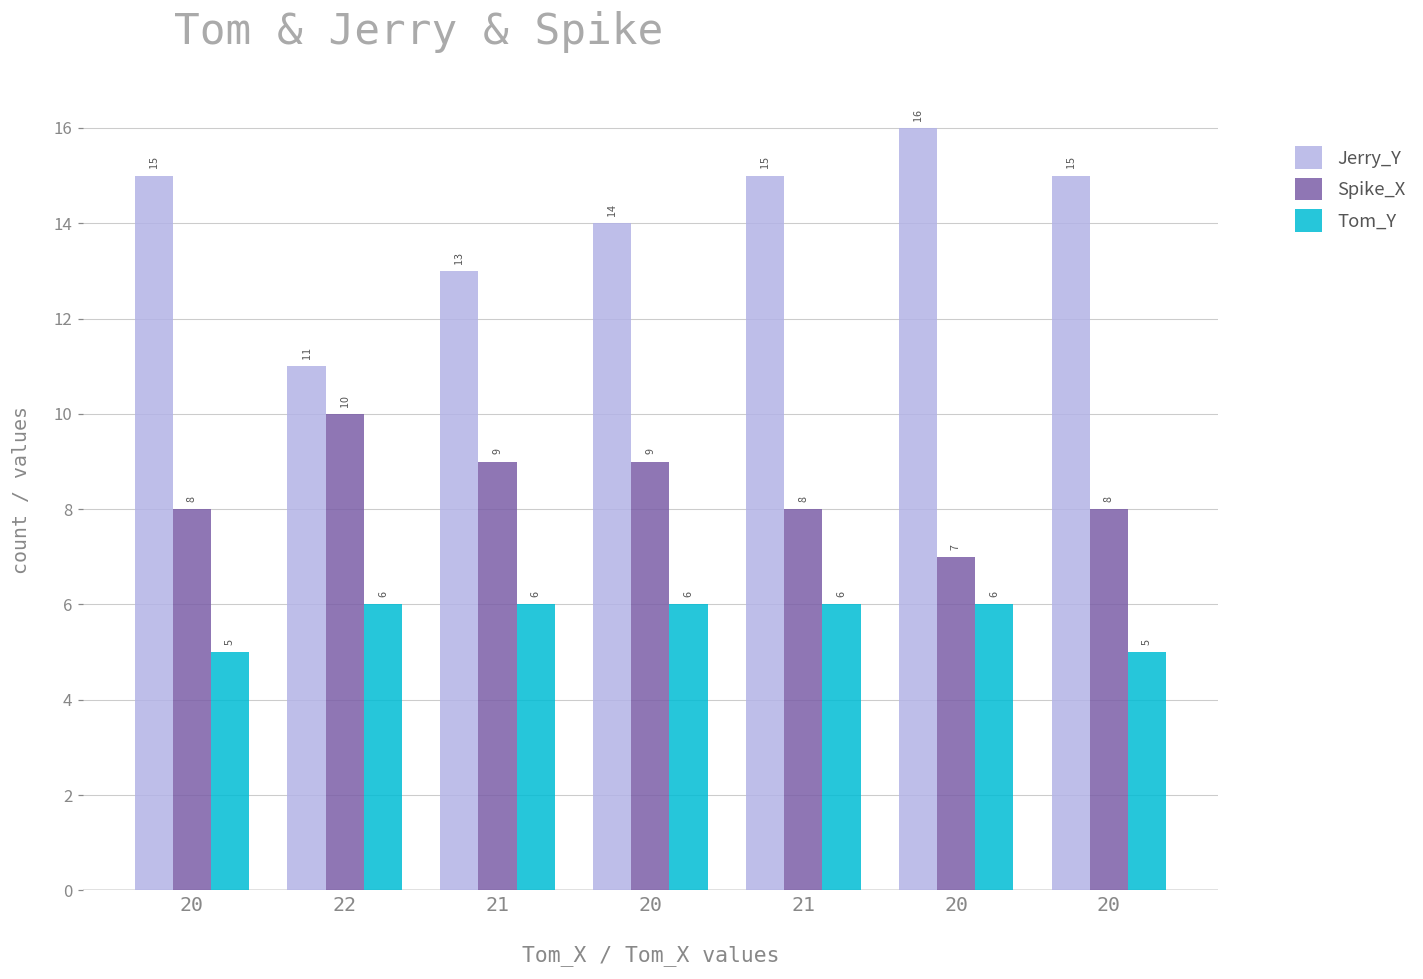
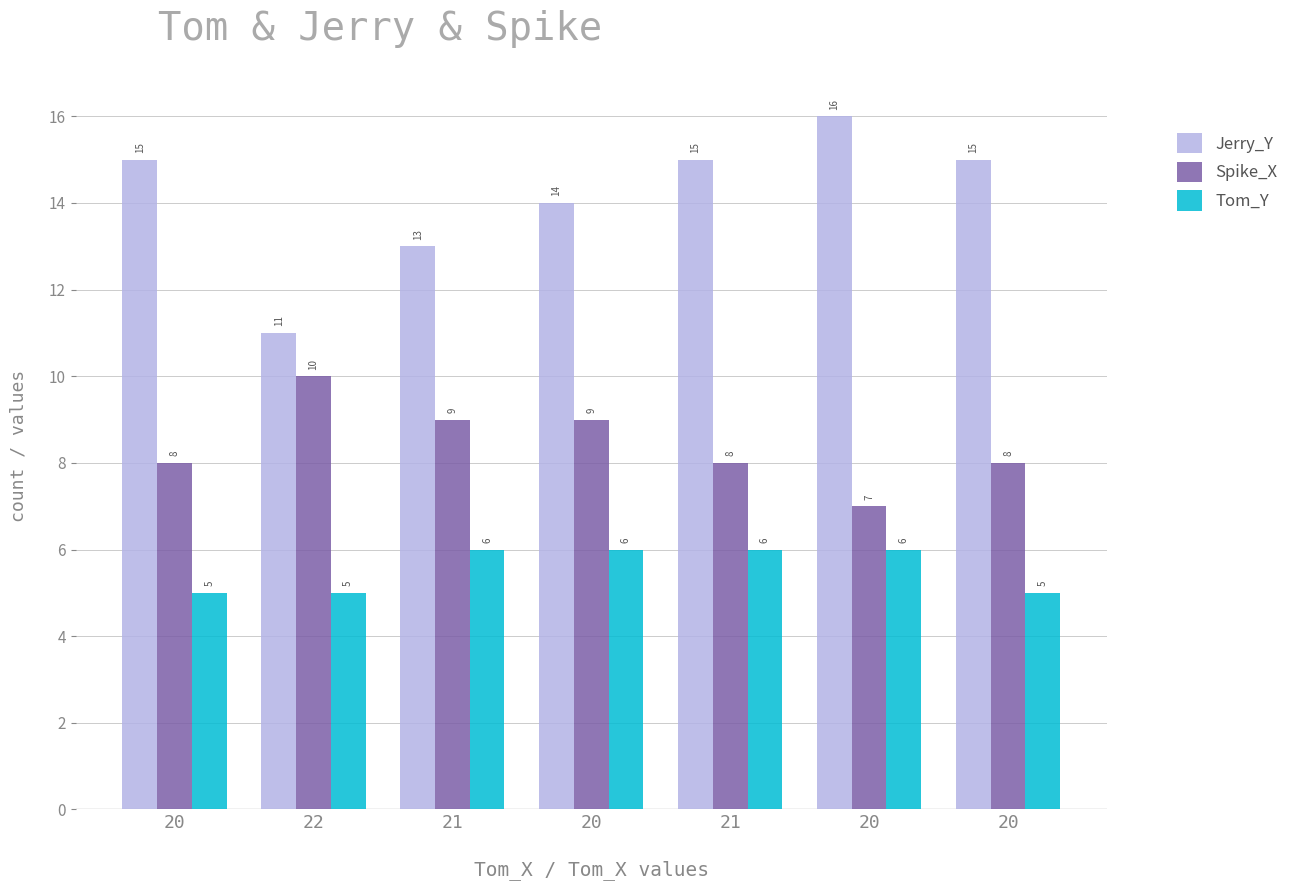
Tom_Y, 22: 6 -> 5
